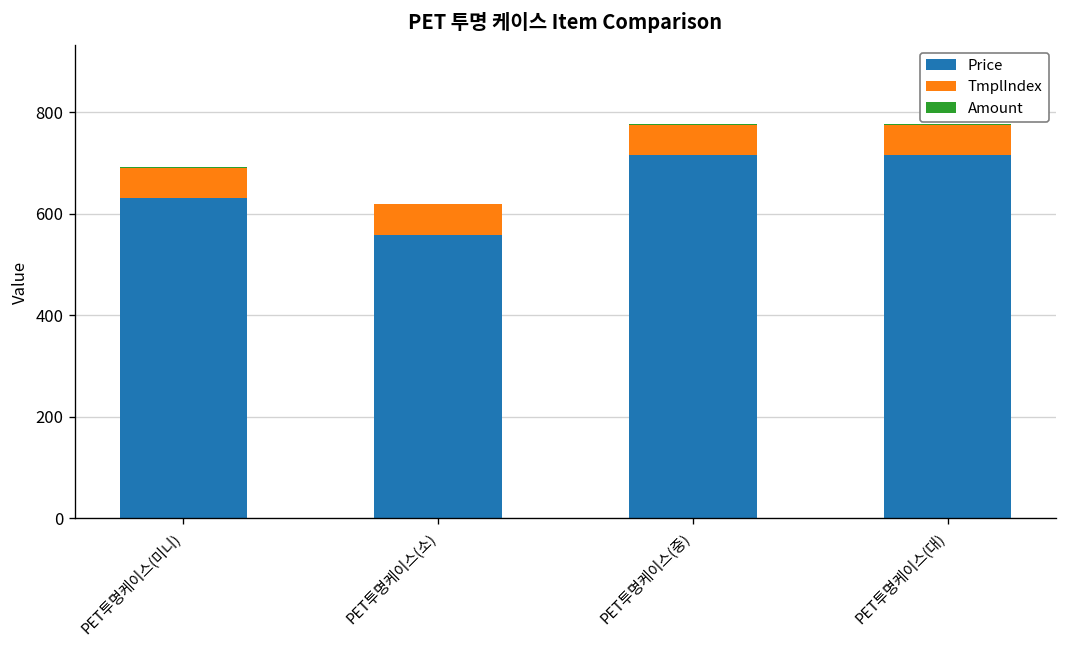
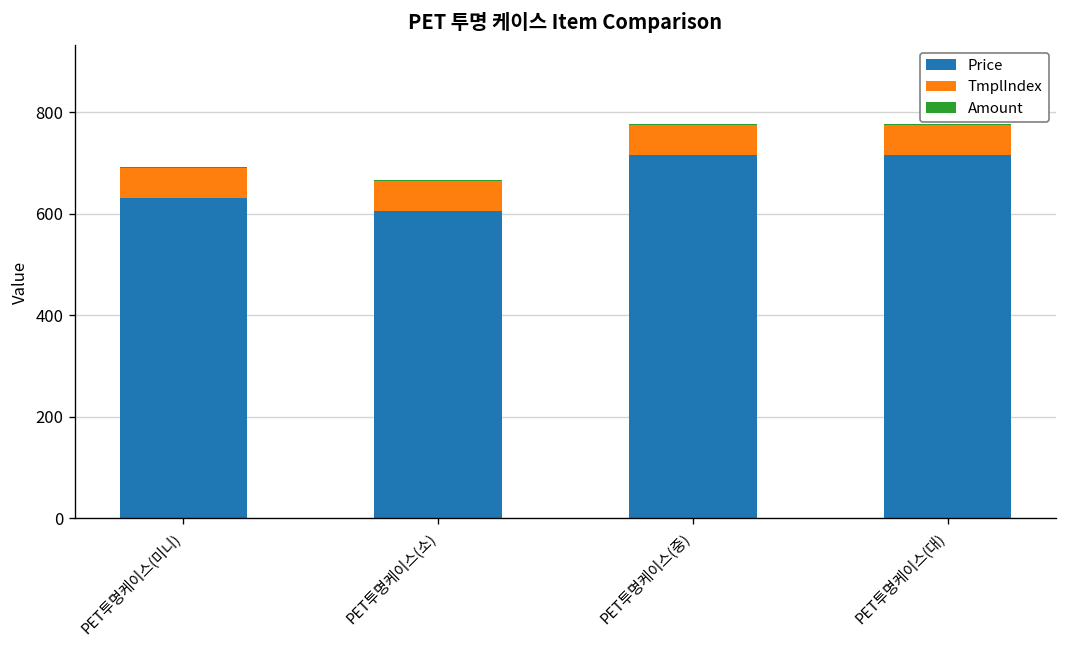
Price, PET투명케이스(소): 560 -> 610
